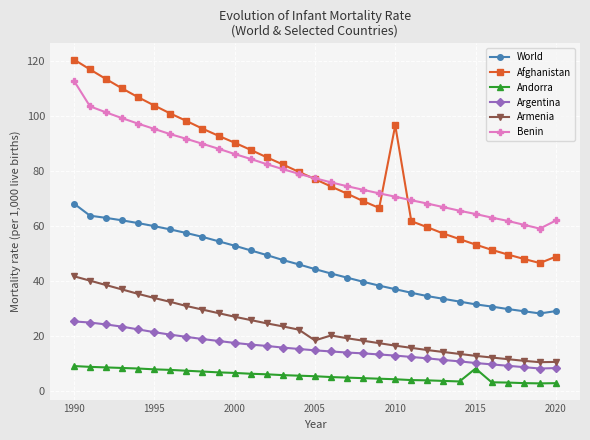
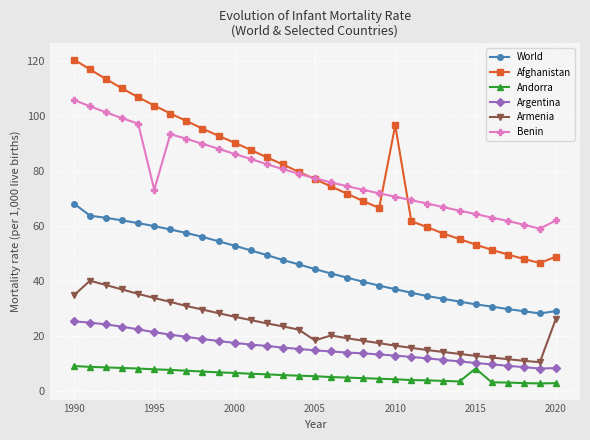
Armenia, 1990: 42 -> 35
Benin, 1990: 113 -> 106
Benin, 1995: 95 -> 73
Armenia, 2020: 11 -> 26
